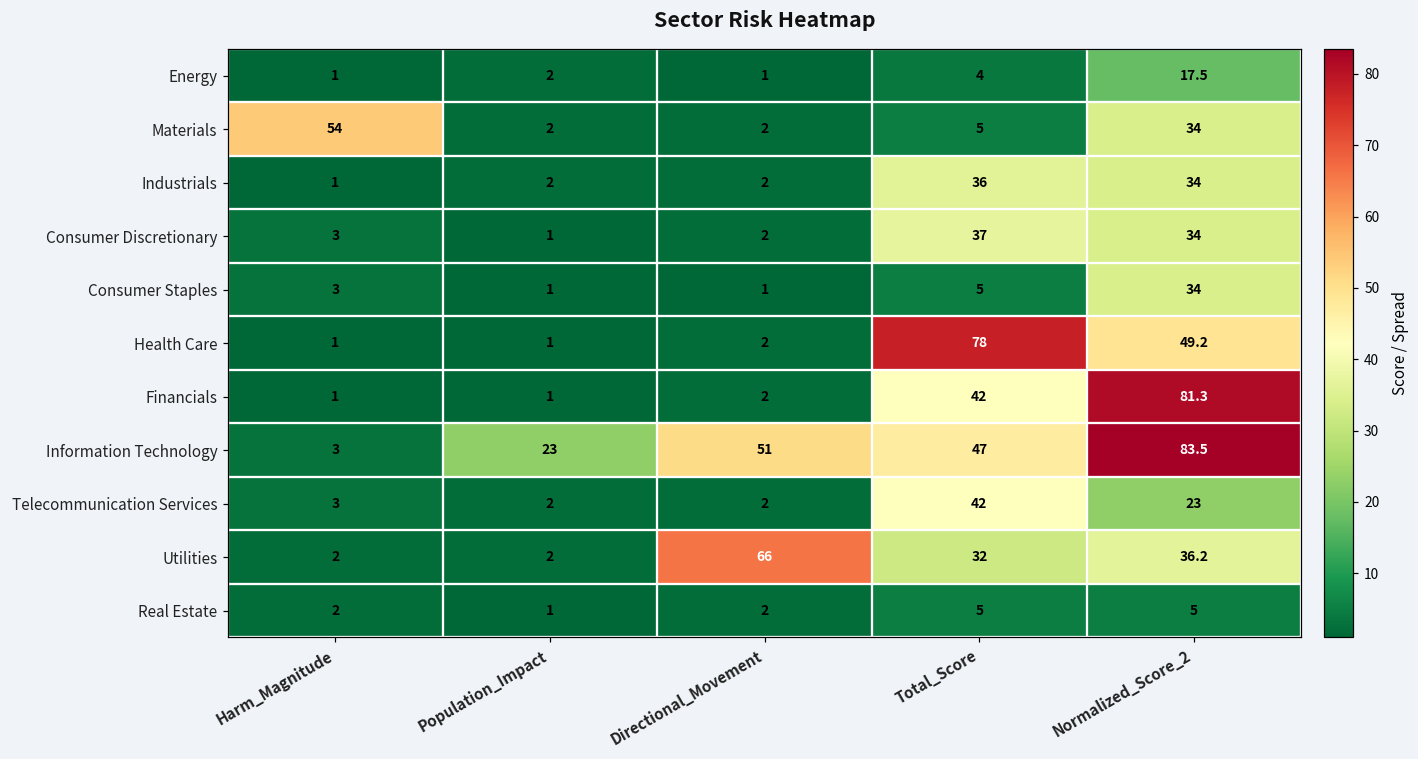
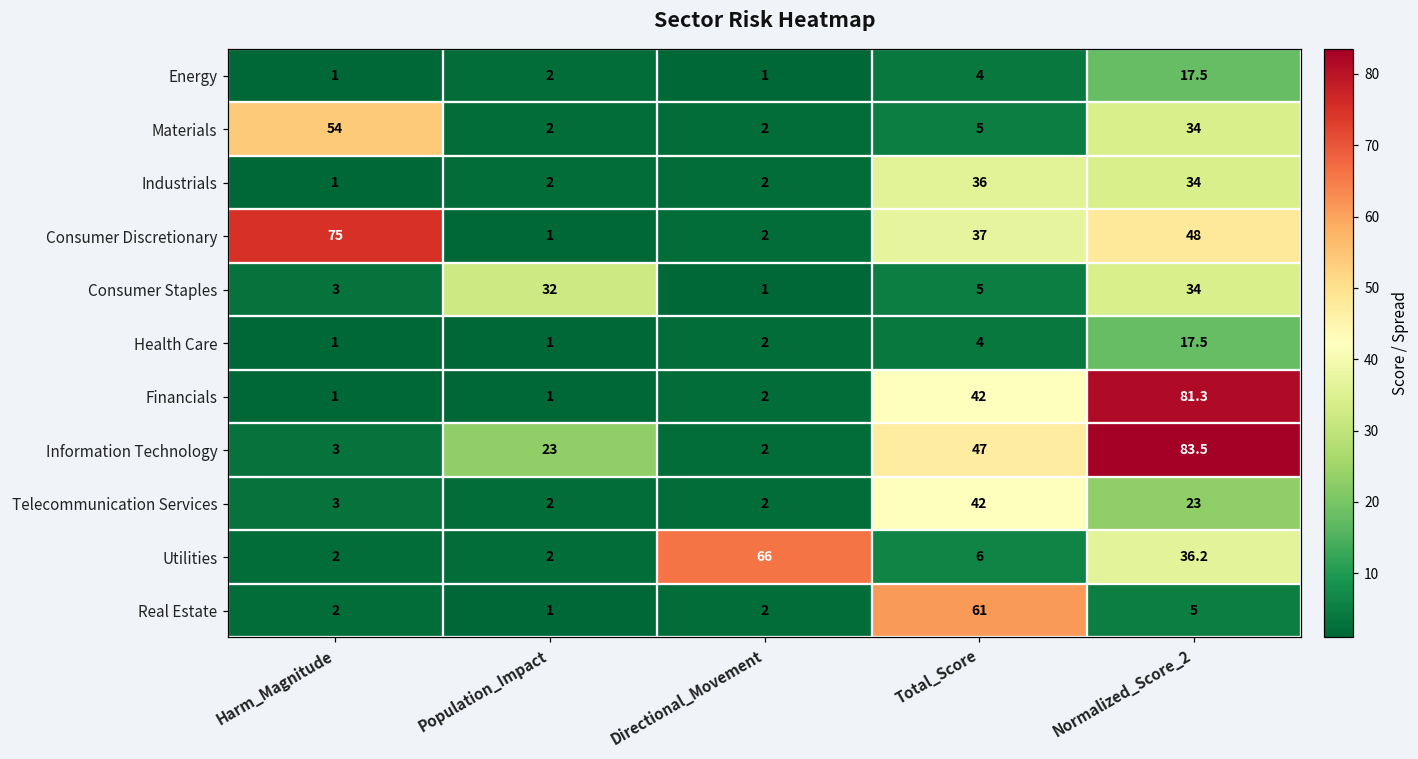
Consumer Discretionary, Harm_Magnitude: 3 -> 75
Consumer Discretionary, Normalized_Score_2: 34 -> 48
Consumer Staples, Population_Impact: 1 -> 32
Health Care, Total_Score: 78 -> 4
Health Care, Normalized_Score_2: 49.2 -> 17.5
Information Technology, Directional_Movement: 51 -> 2
Utilities, Total_Score: 32 -> 6
Real Estate, Total_Score: 5 -> 61
